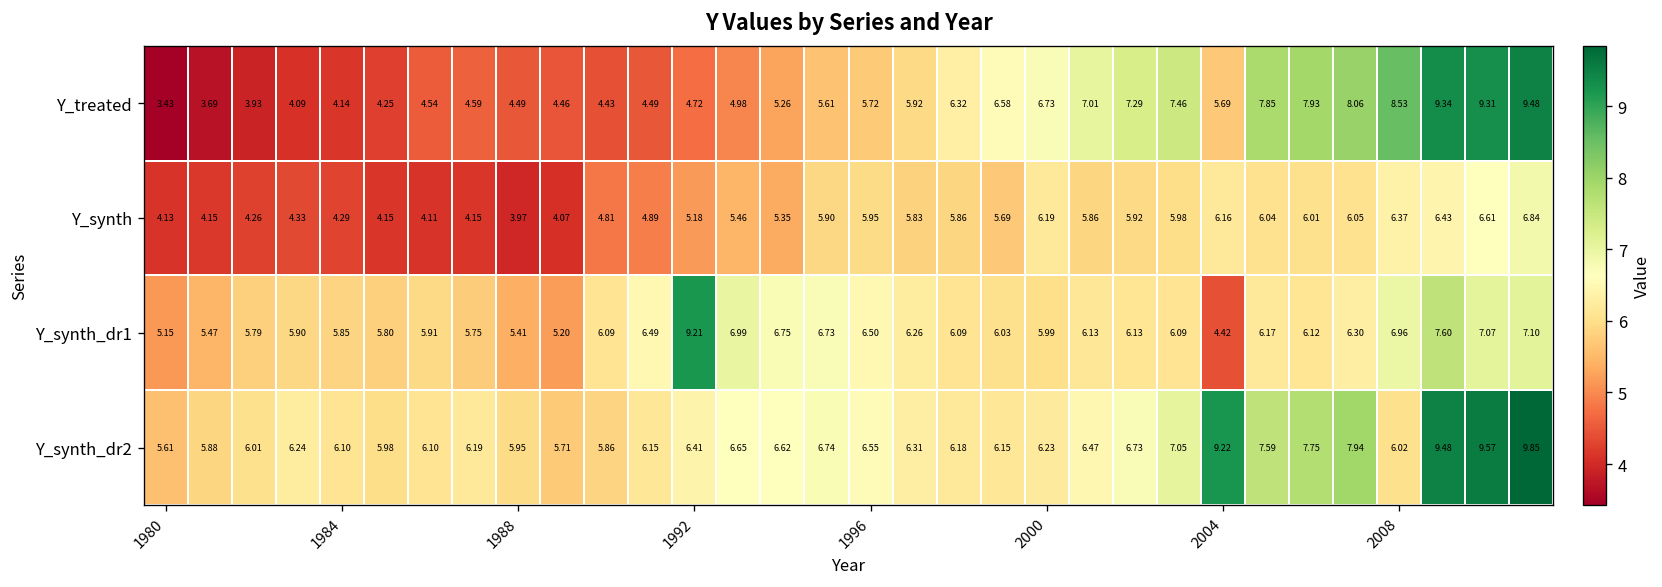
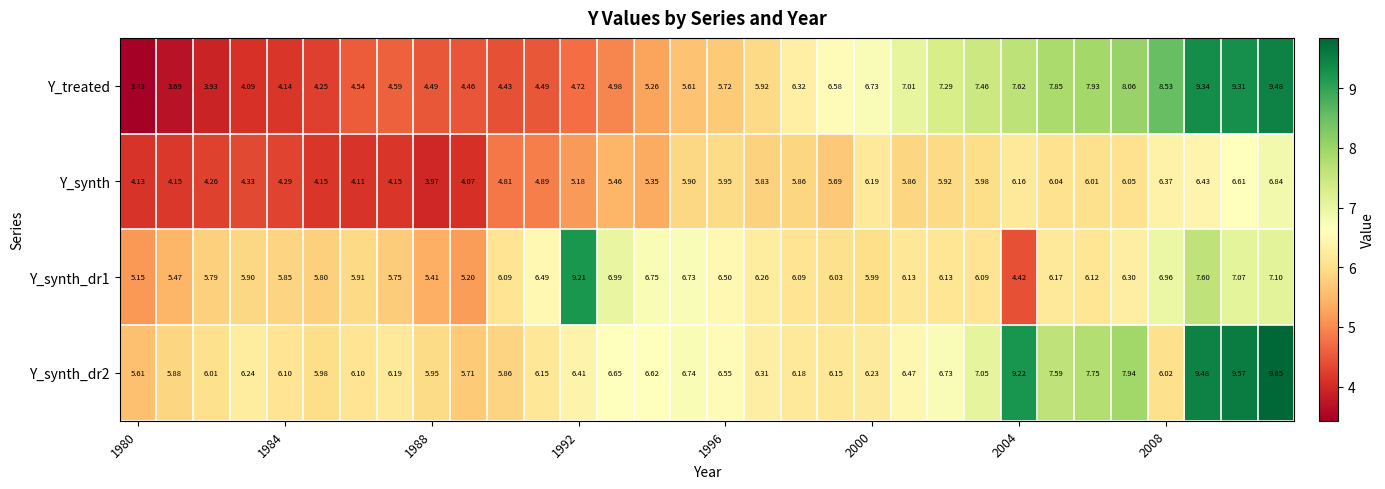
Y_treated, 2004: 5.69 -> 7.62
